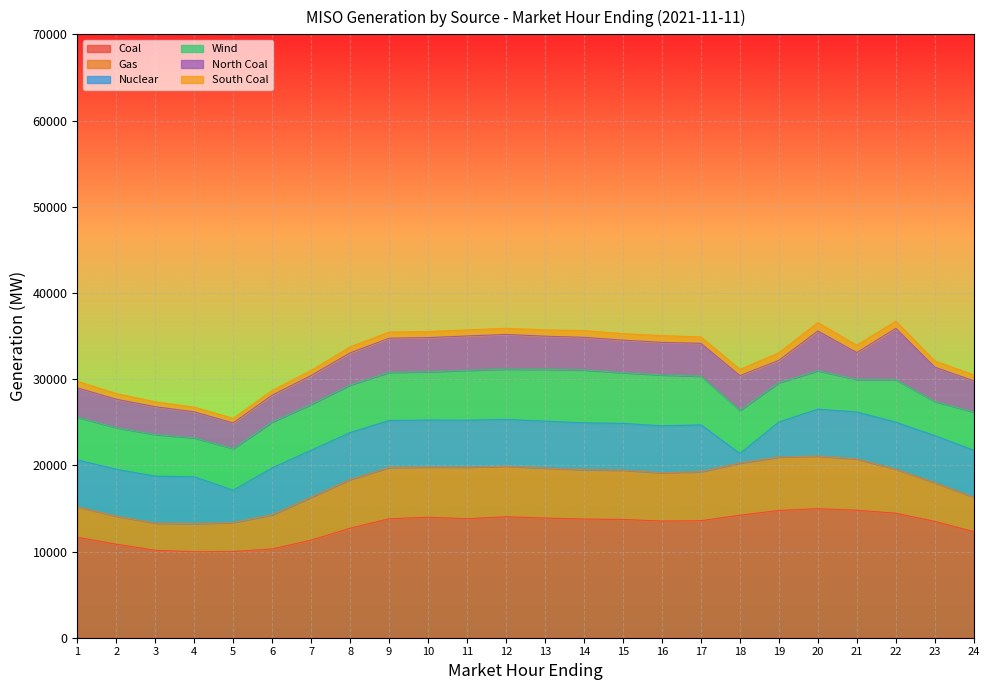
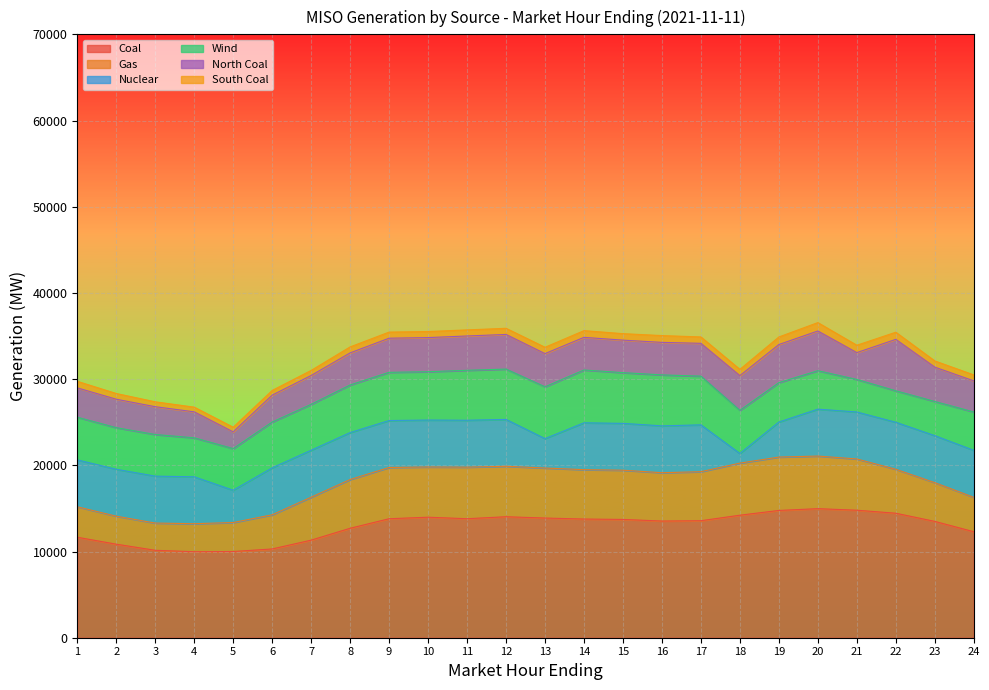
North Coal, 5: 3000 -> 2000
Nuclear, 13: 5000 -> 3000
North Coal, 19: 3000 -> 4000
Wind, 22: 5000 -> 4000
